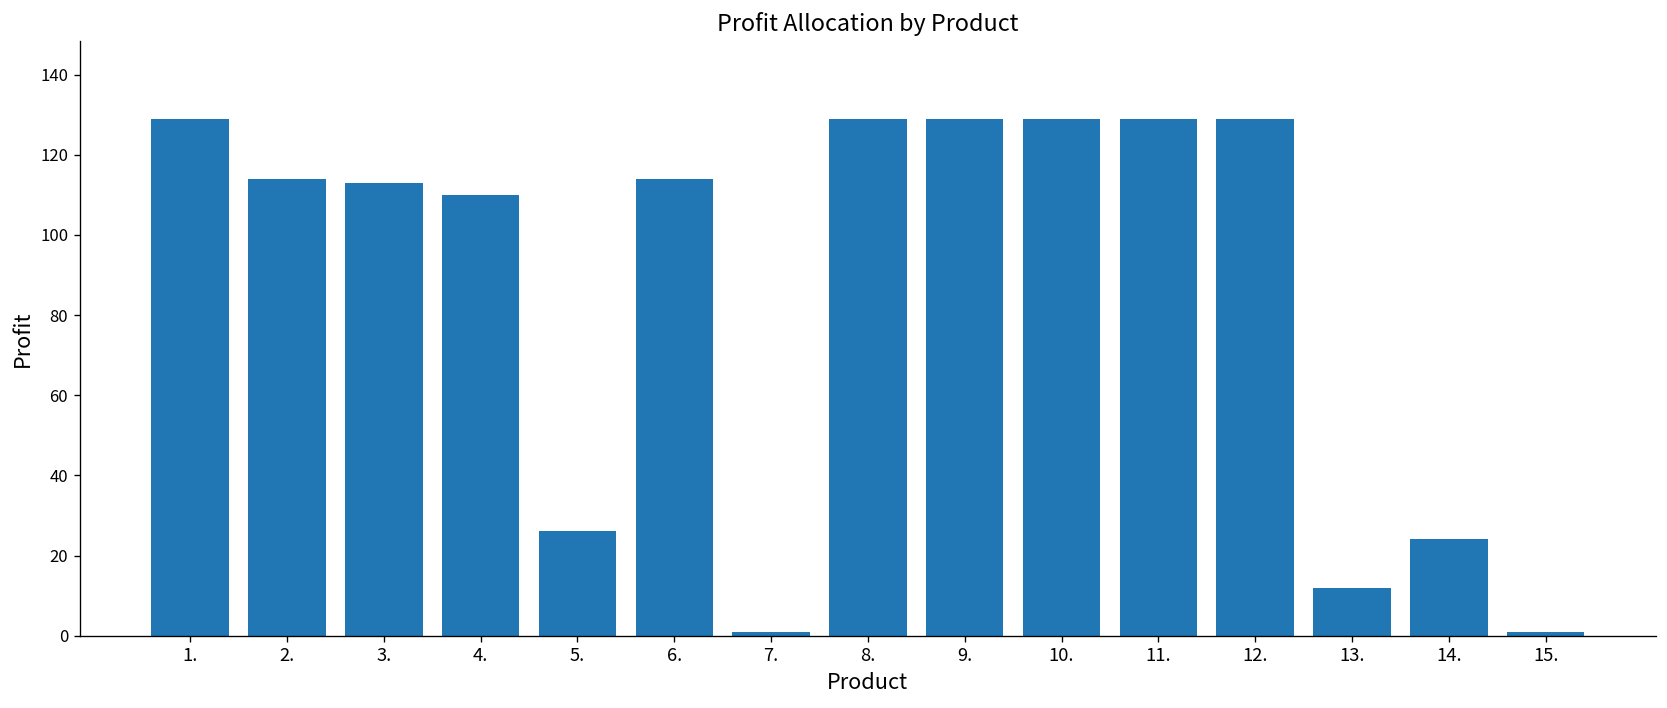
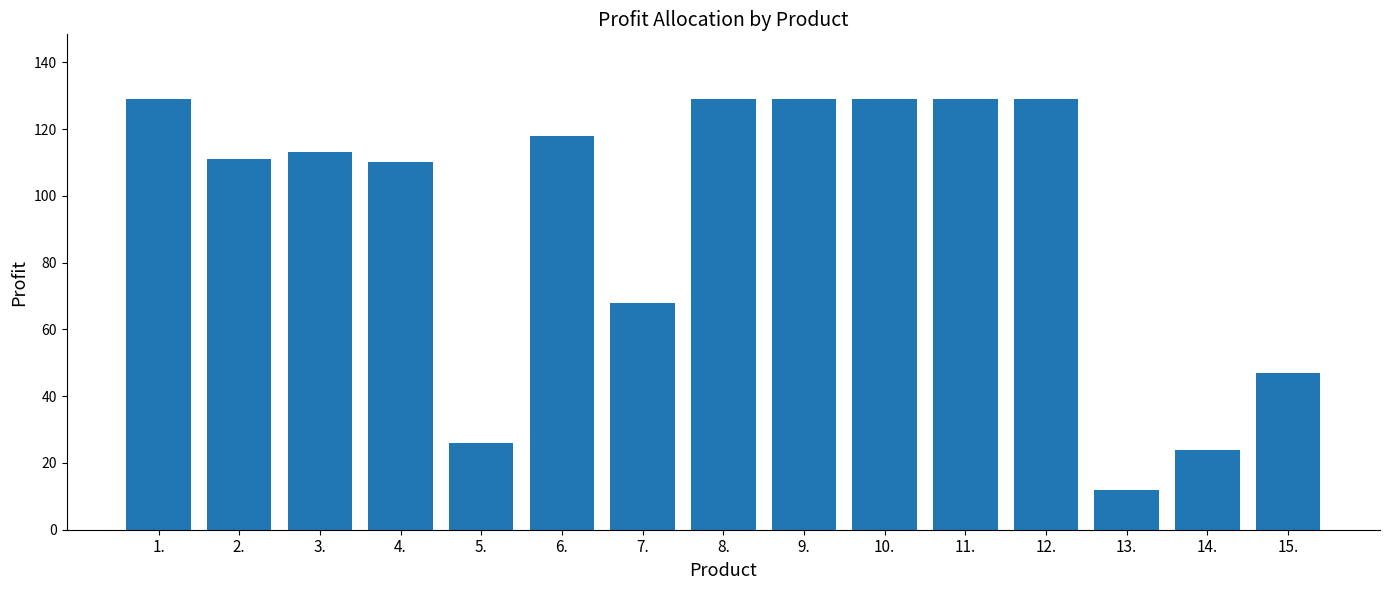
2.: 114 -> 111
6.: 114 -> 118
7.: 1 -> 68
15.: 1 -> 47
